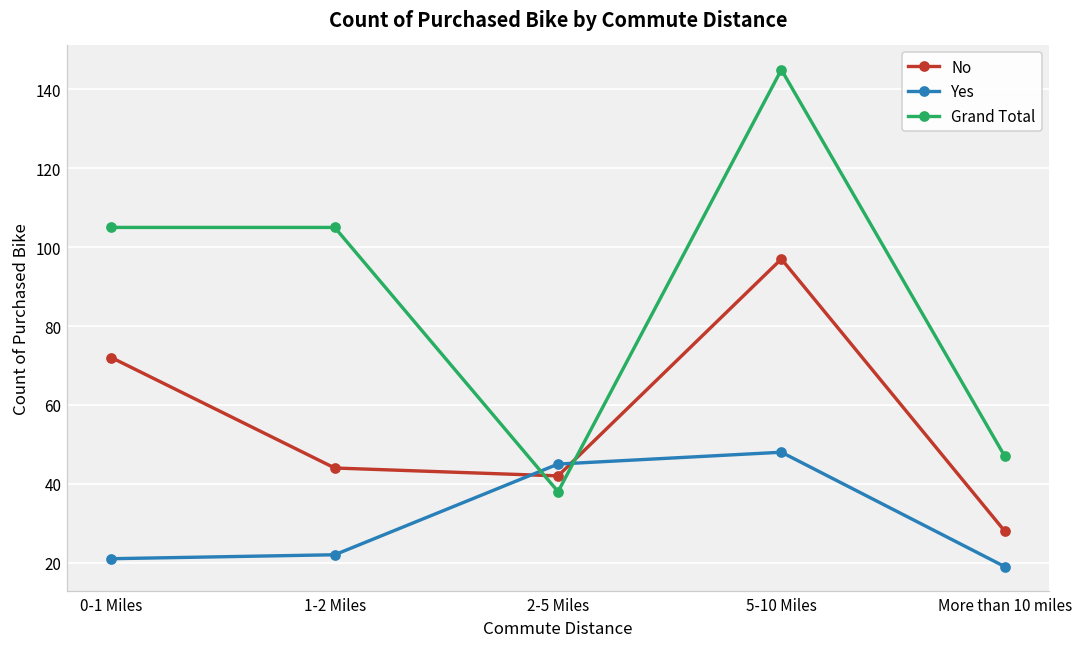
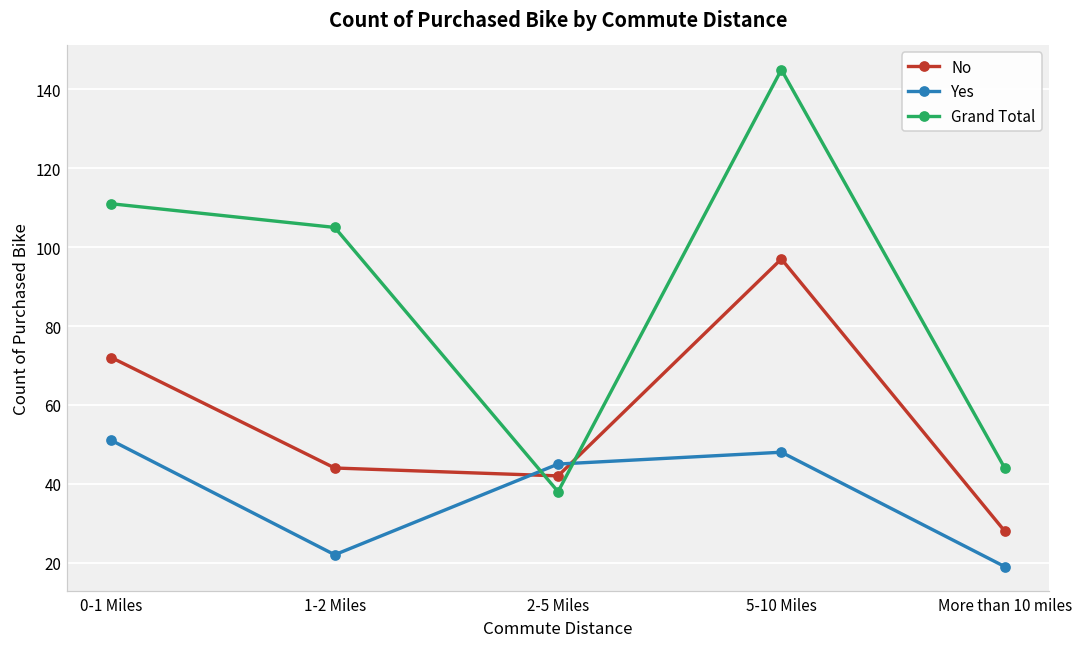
Yes, 0-1 Miles: 21 -> 51
Grand Total, 0-1 Miles: 105 -> 111
Grand Total, More than 10 miles: 47 -> 44
